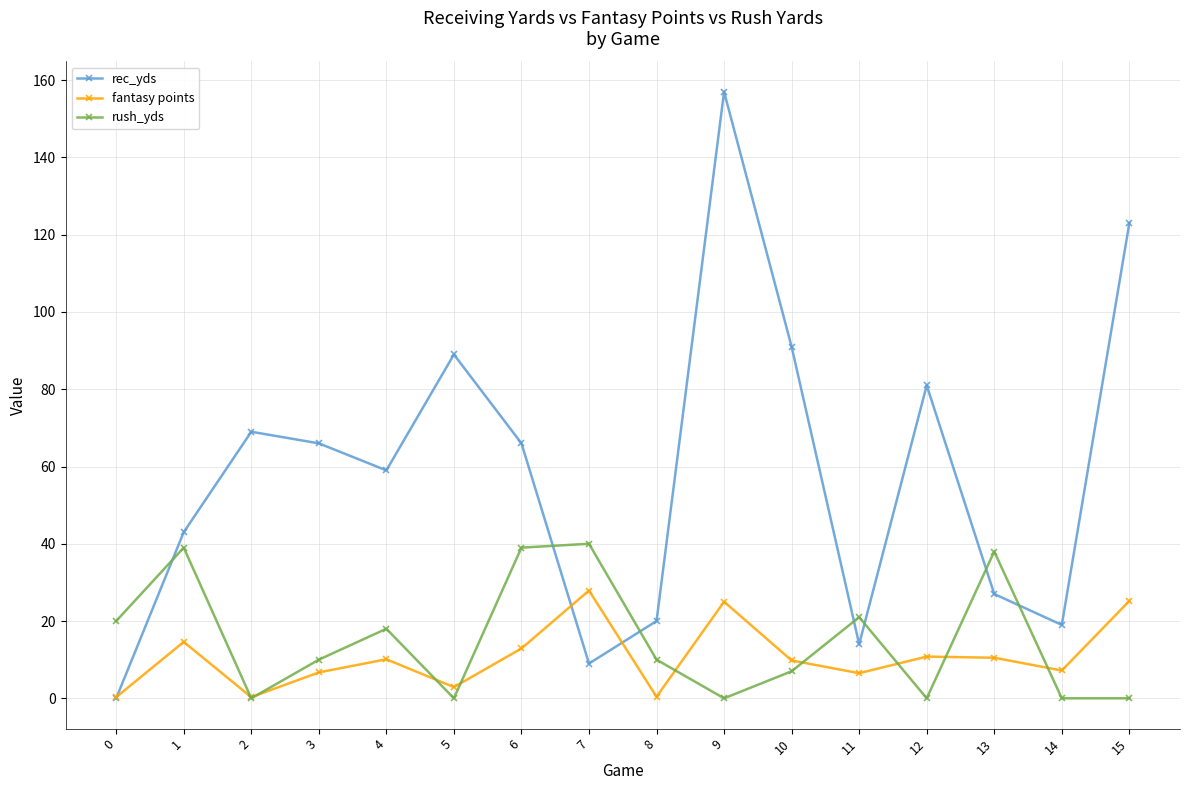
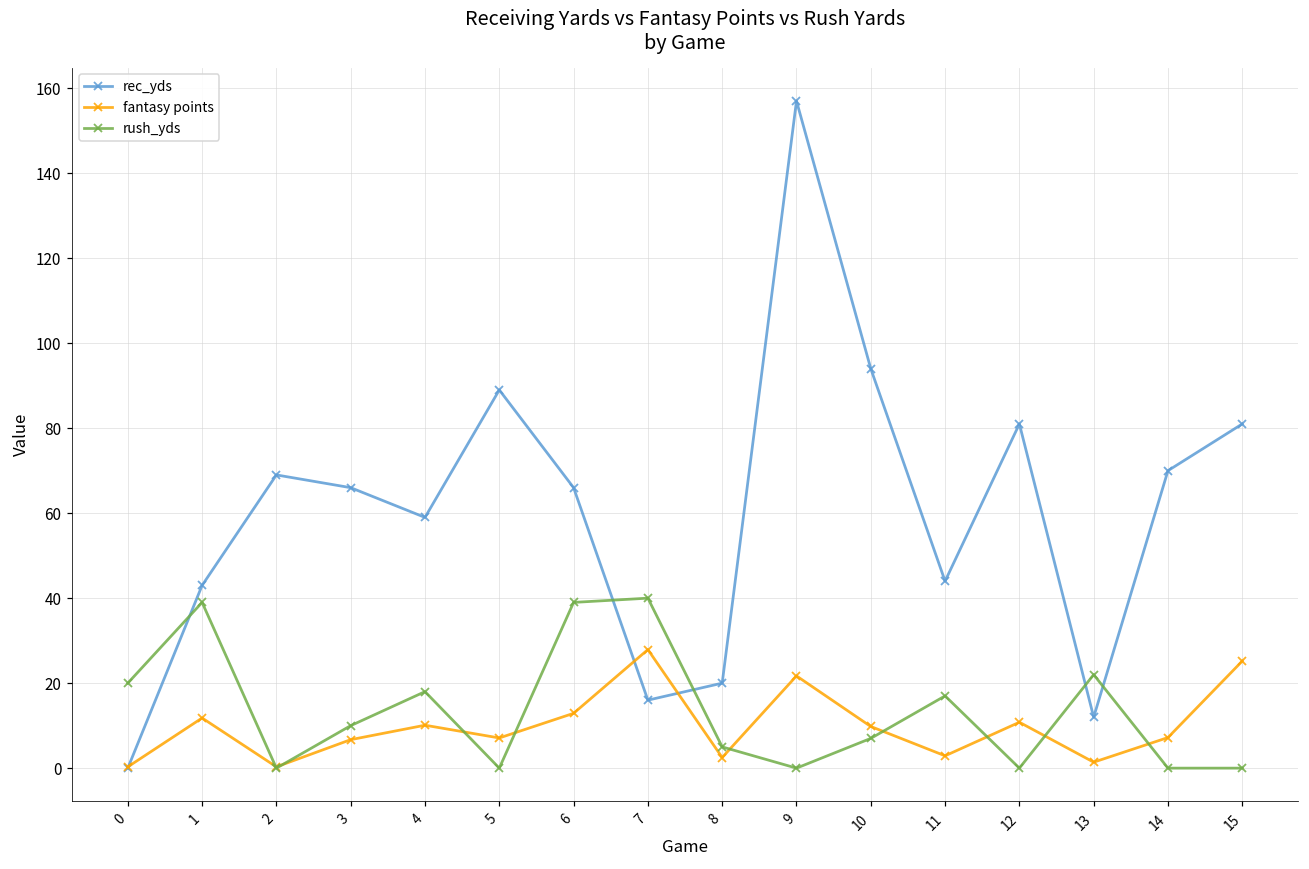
fantasy points, 1: 15 -> 12
fantasy points, 5: 3 -> 7
rec_yds, 7: 9 -> 16
fantasy points, 8: 0 -> 3
rush_yds, 8: 10 -> 5
fantasy points, 9: 25 -> 22
rec_yds, 10: 91 -> 94
rec_yds, 11: 14 -> 44
fantasy points, 11: 7 -> 3
rush_yds, 11: 21 -> 17
rec_yds, 13: 27 -> 12
fantasy points, 13: 11 -> 1
rush_yds, 13: 38 -> 22
rec_yds, 14: 19 -> 70
rec_yds, 15: 123 -> 81
